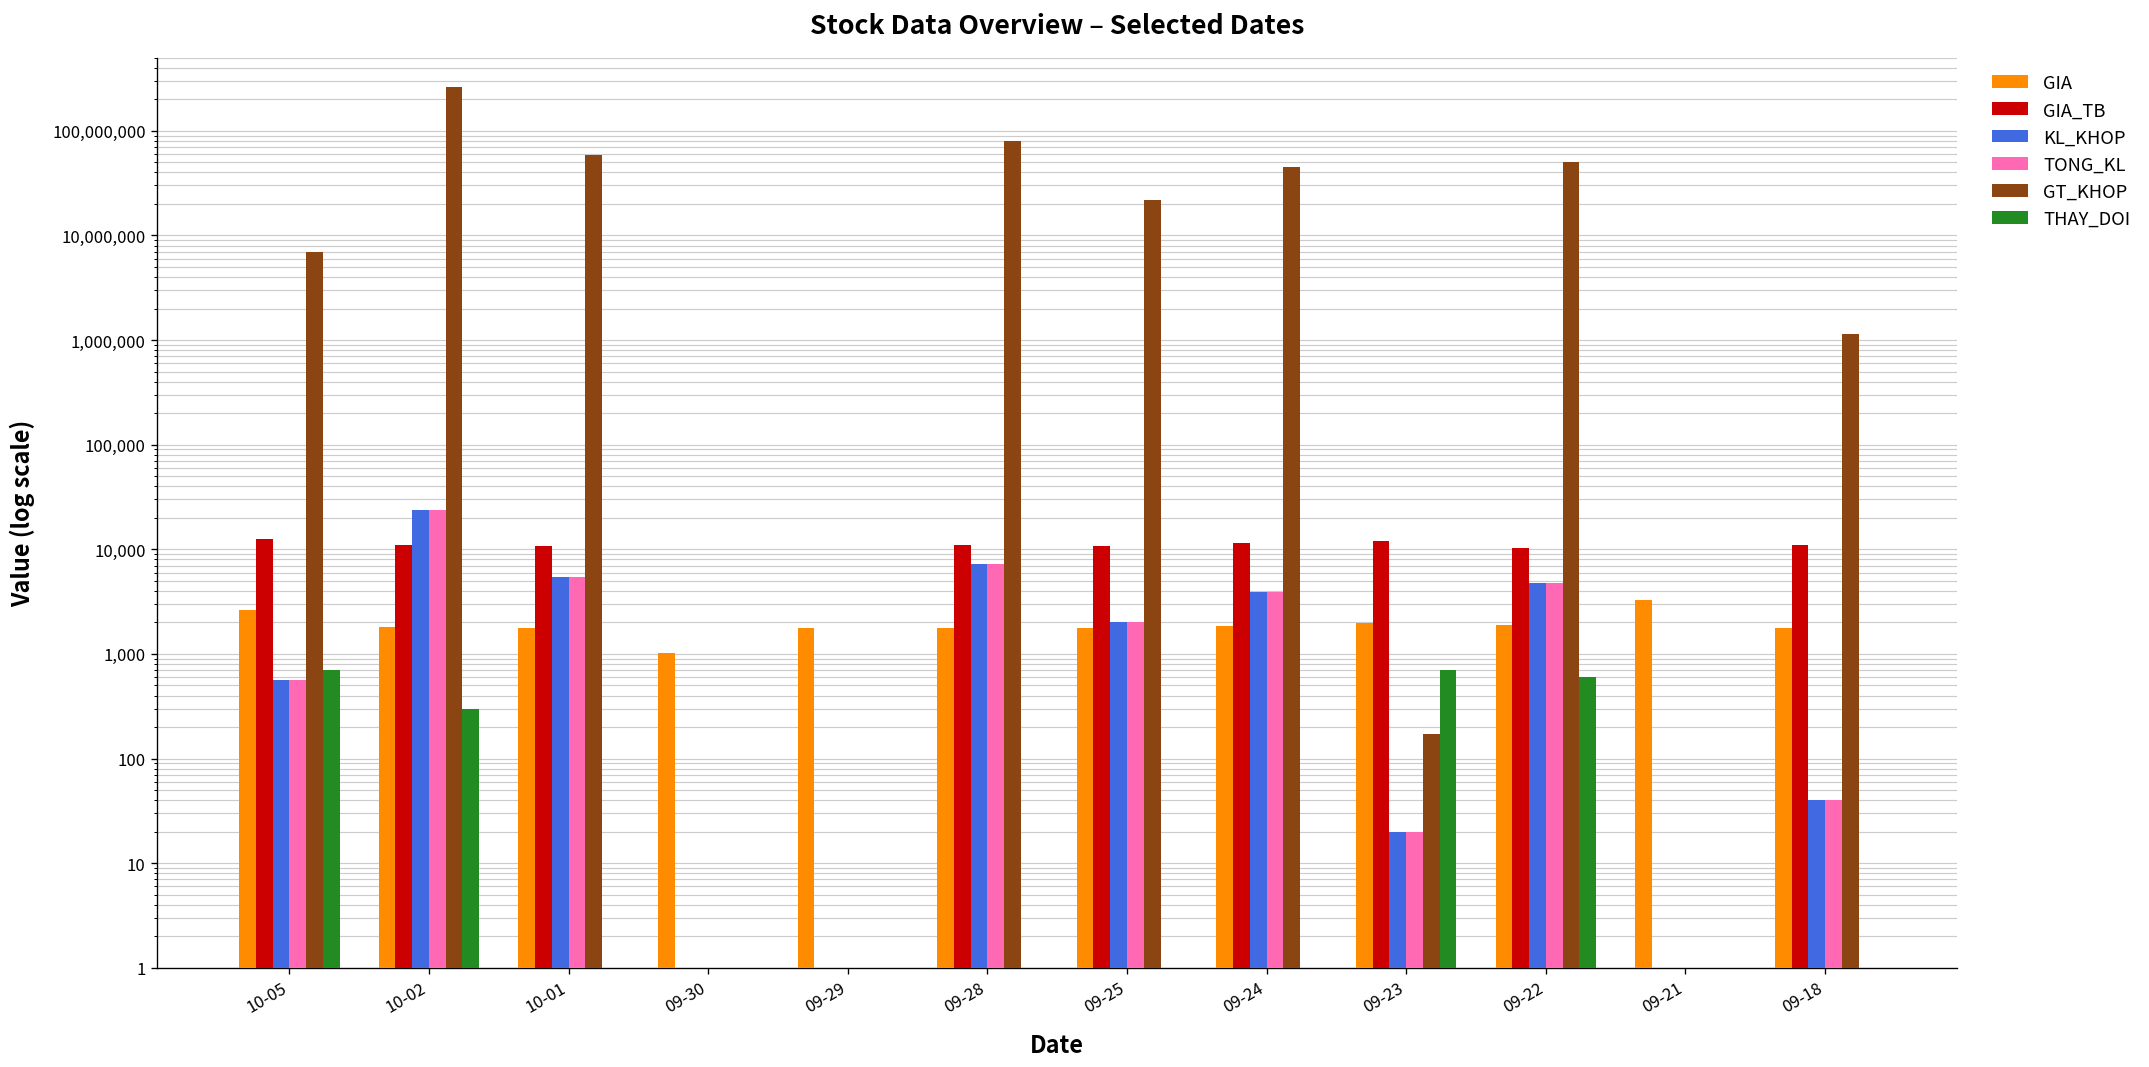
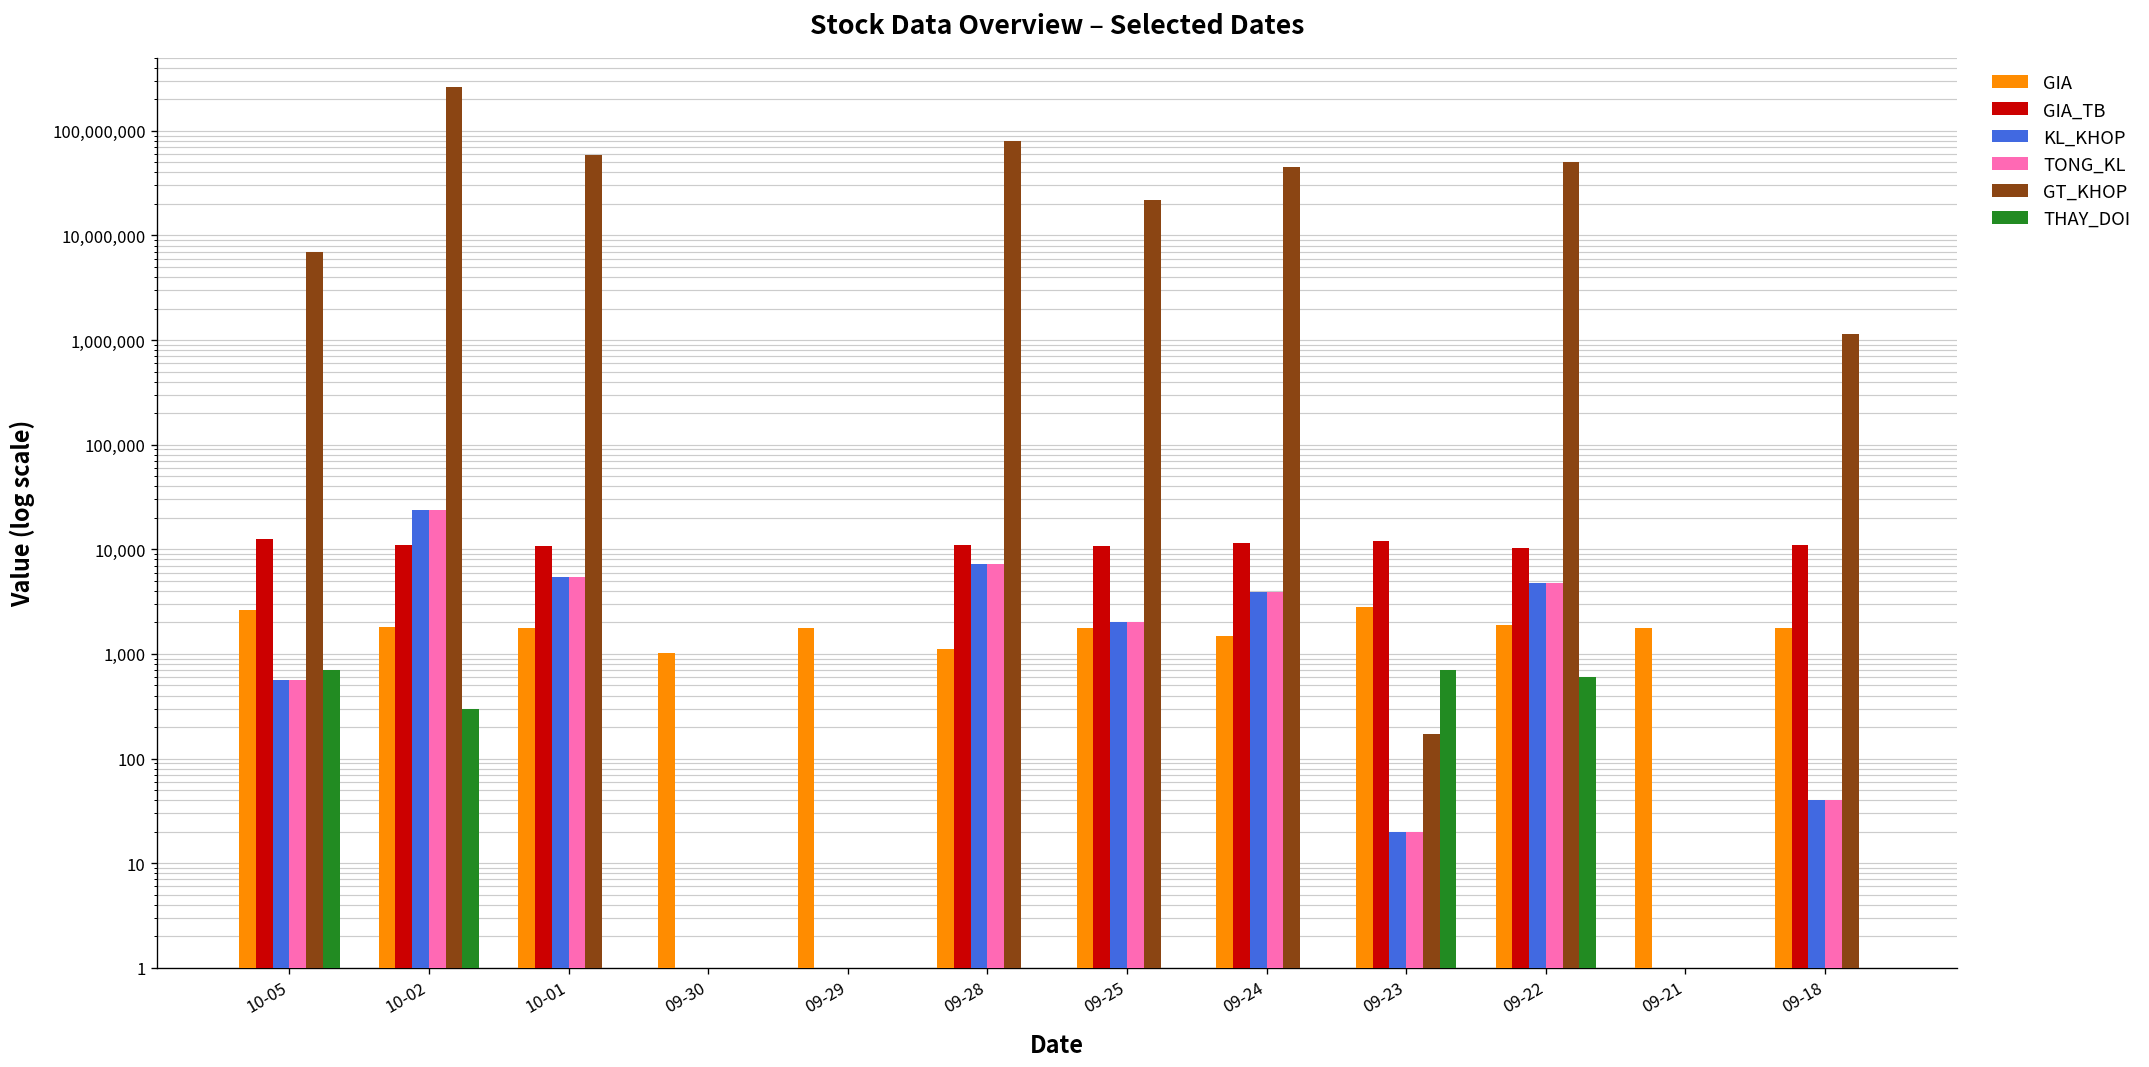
GIA, 09-28: 1,800 -> 1,100
GIA, 09-24: 1,900 -> 1,500
GIA, 09-23: 2,000 -> 2,800
GIA, 09-21: 3,200 -> 1,800
